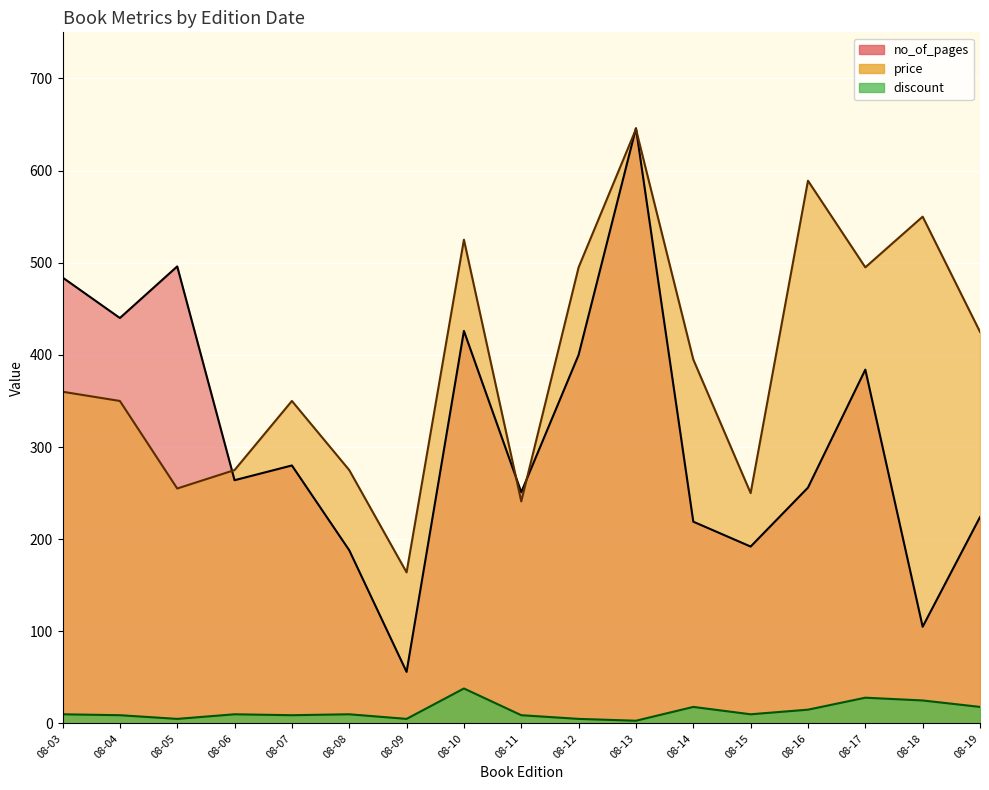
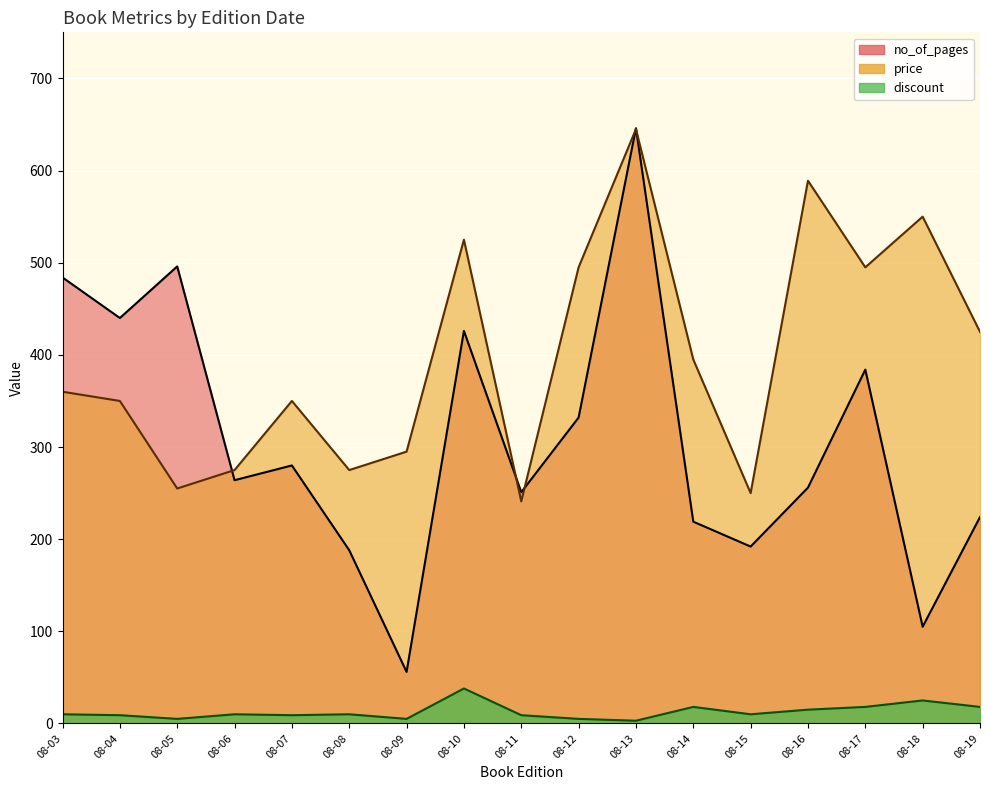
price, 08-09: 160 -> 300
no_of_pages, 08-12: 400 -> 330
discount, 08-17: 30 -> 20
